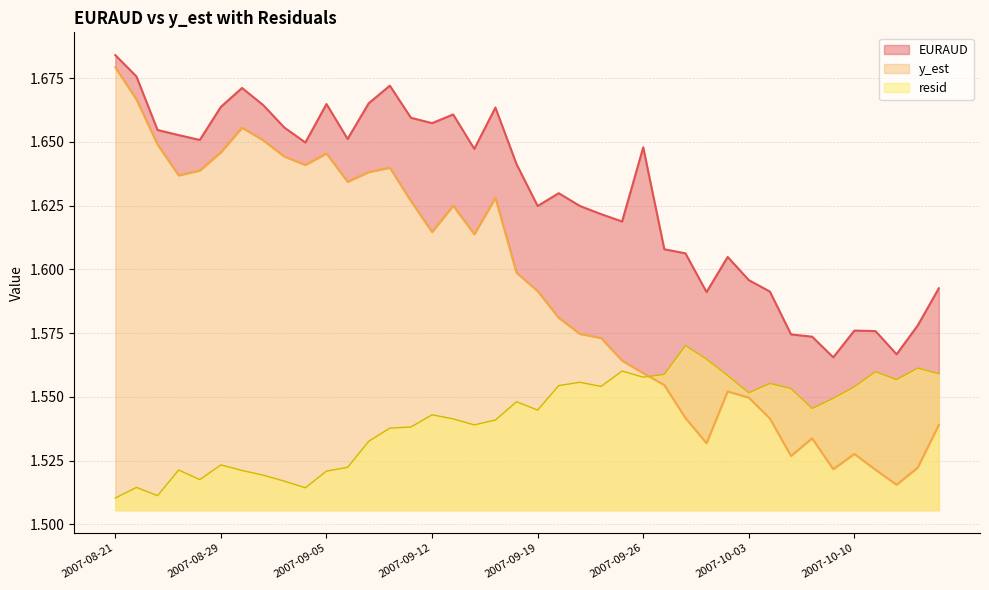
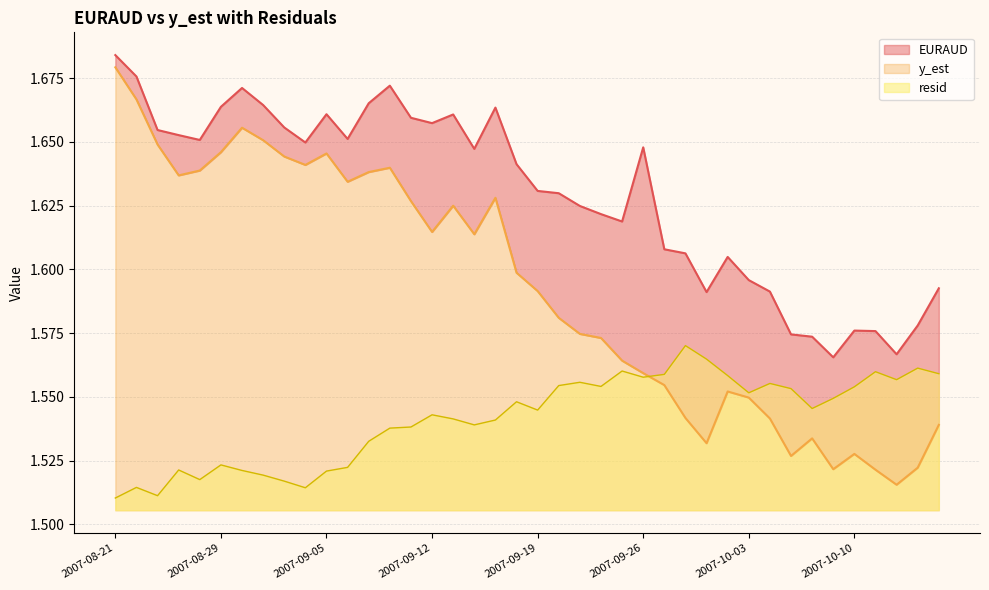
EURAUD, 2007-09-05: 1.665 -> 1.661
EURAUD, 2007-09-19: 1.625 -> 1.631
